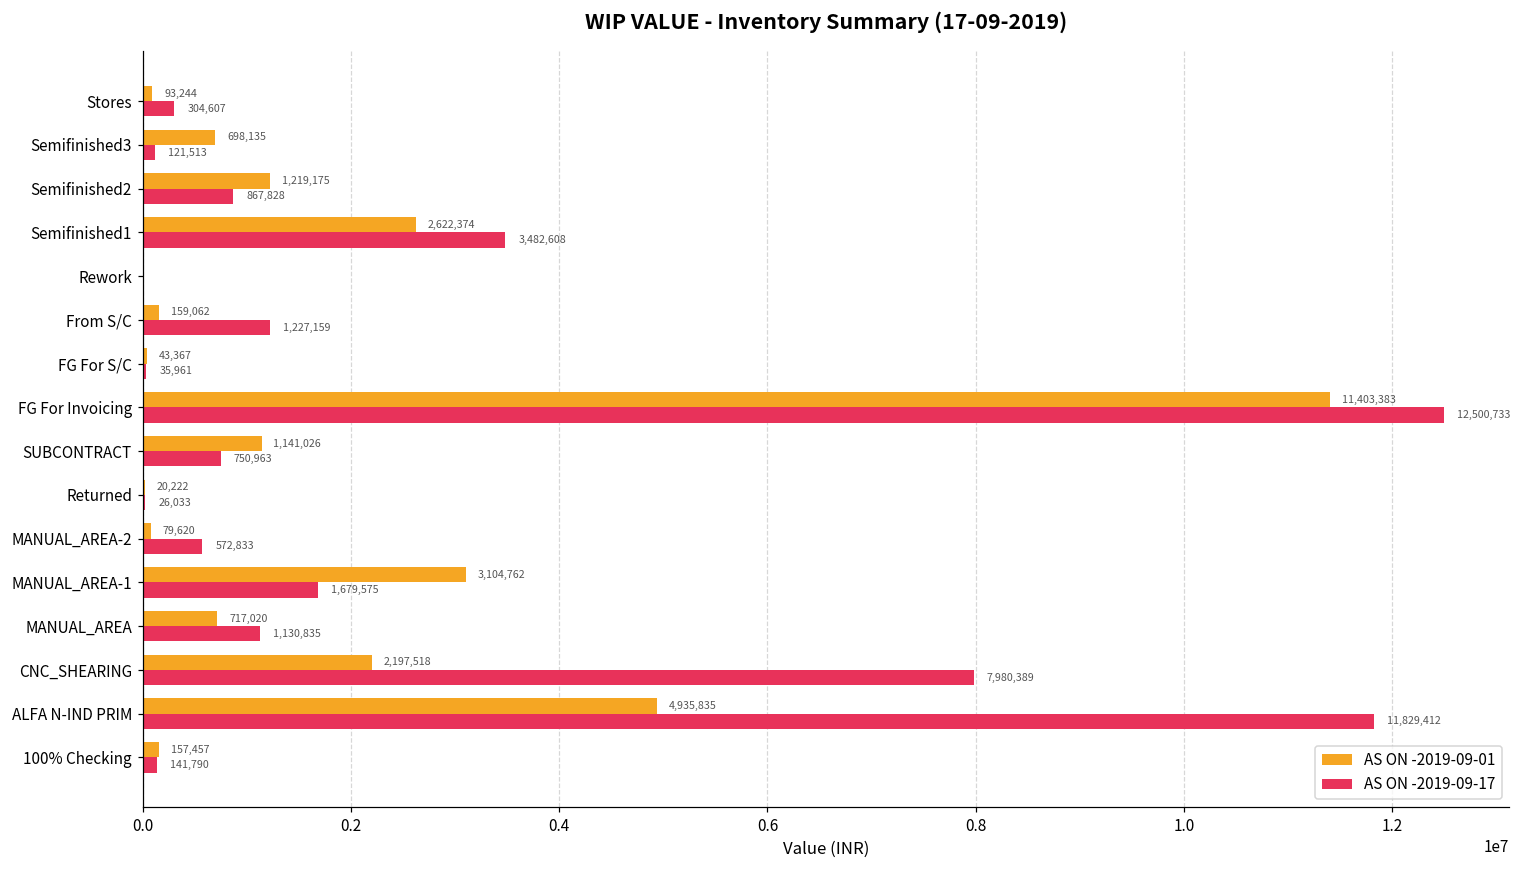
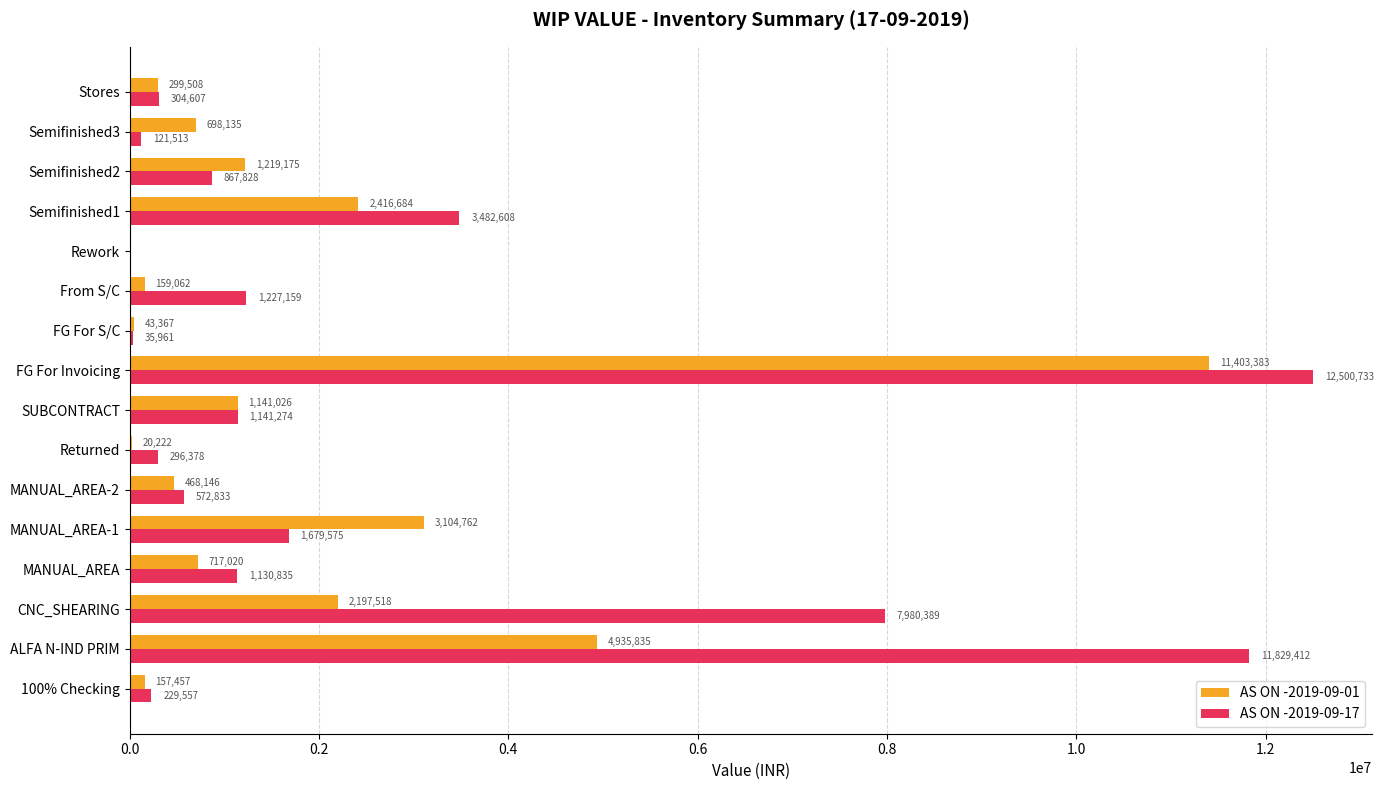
AS ON -2019-09-01, Stores: 93,244 -> 299,508
AS ON -2019-09-01, Semifinished1: 2,622,374 -> 2,416,684
AS ON -2019-09-17, SUBCONTRACT: 750,963 -> 1,141,274
AS ON -2019-09-17, Returned: 26,033 -> 296,378
AS ON -2019-09-01, MANUAL_AREA-2: 79,620 -> 468,146
AS ON -2019-09-17, 100% Checking: 141,790 -> 229,557
